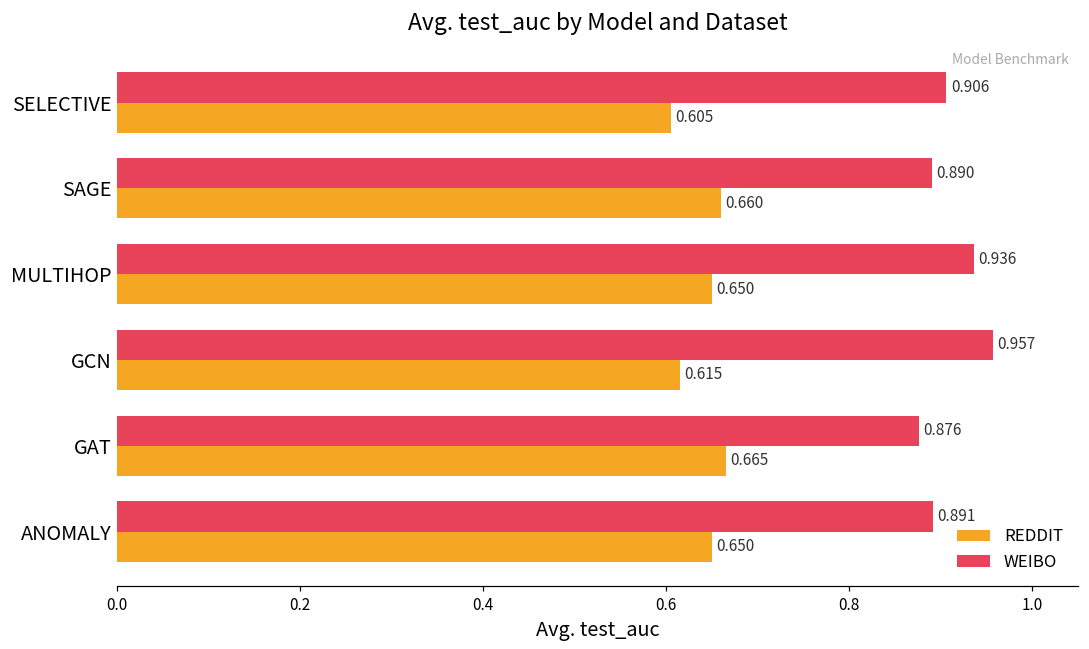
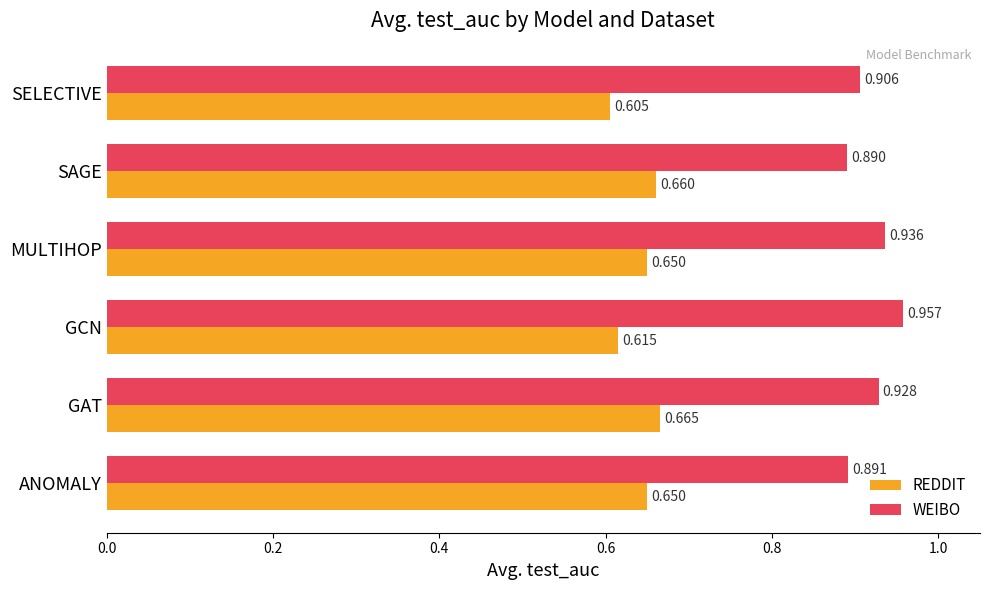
WEIBO, GAT: 0.876 -> 0.928
